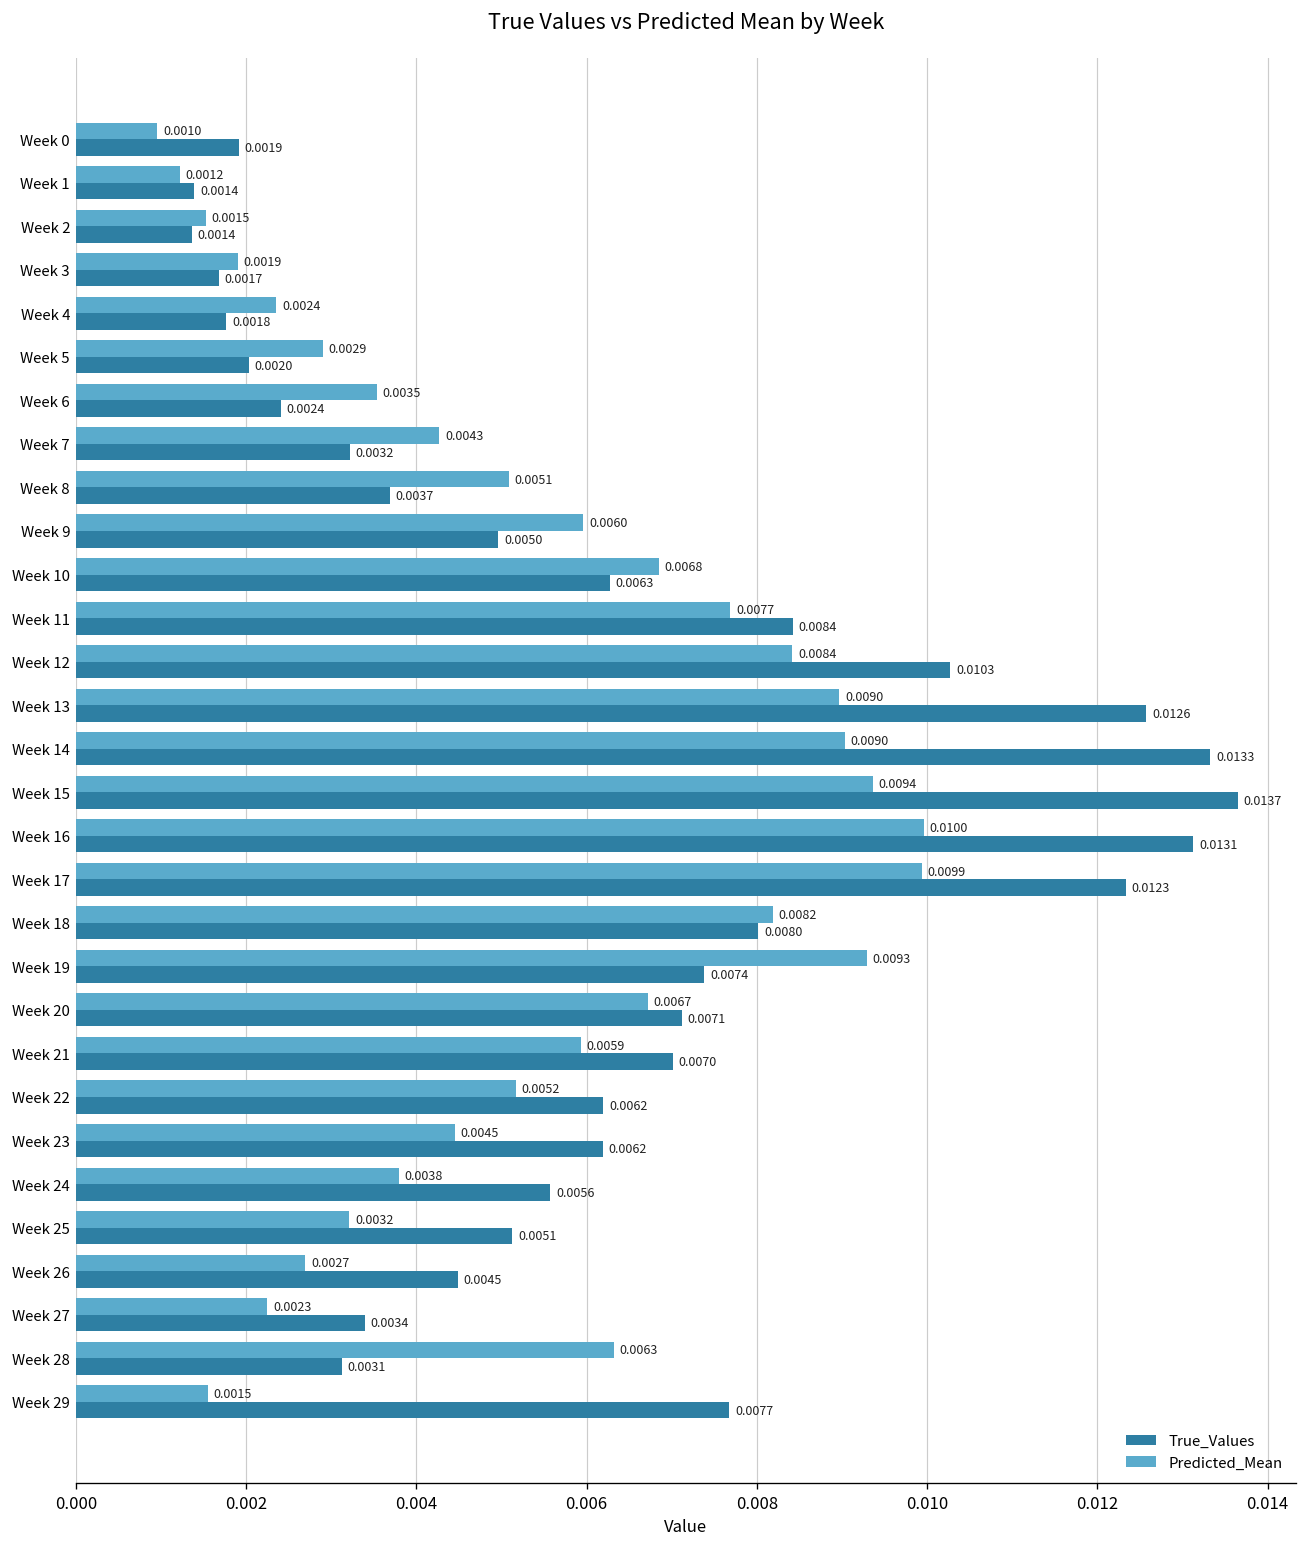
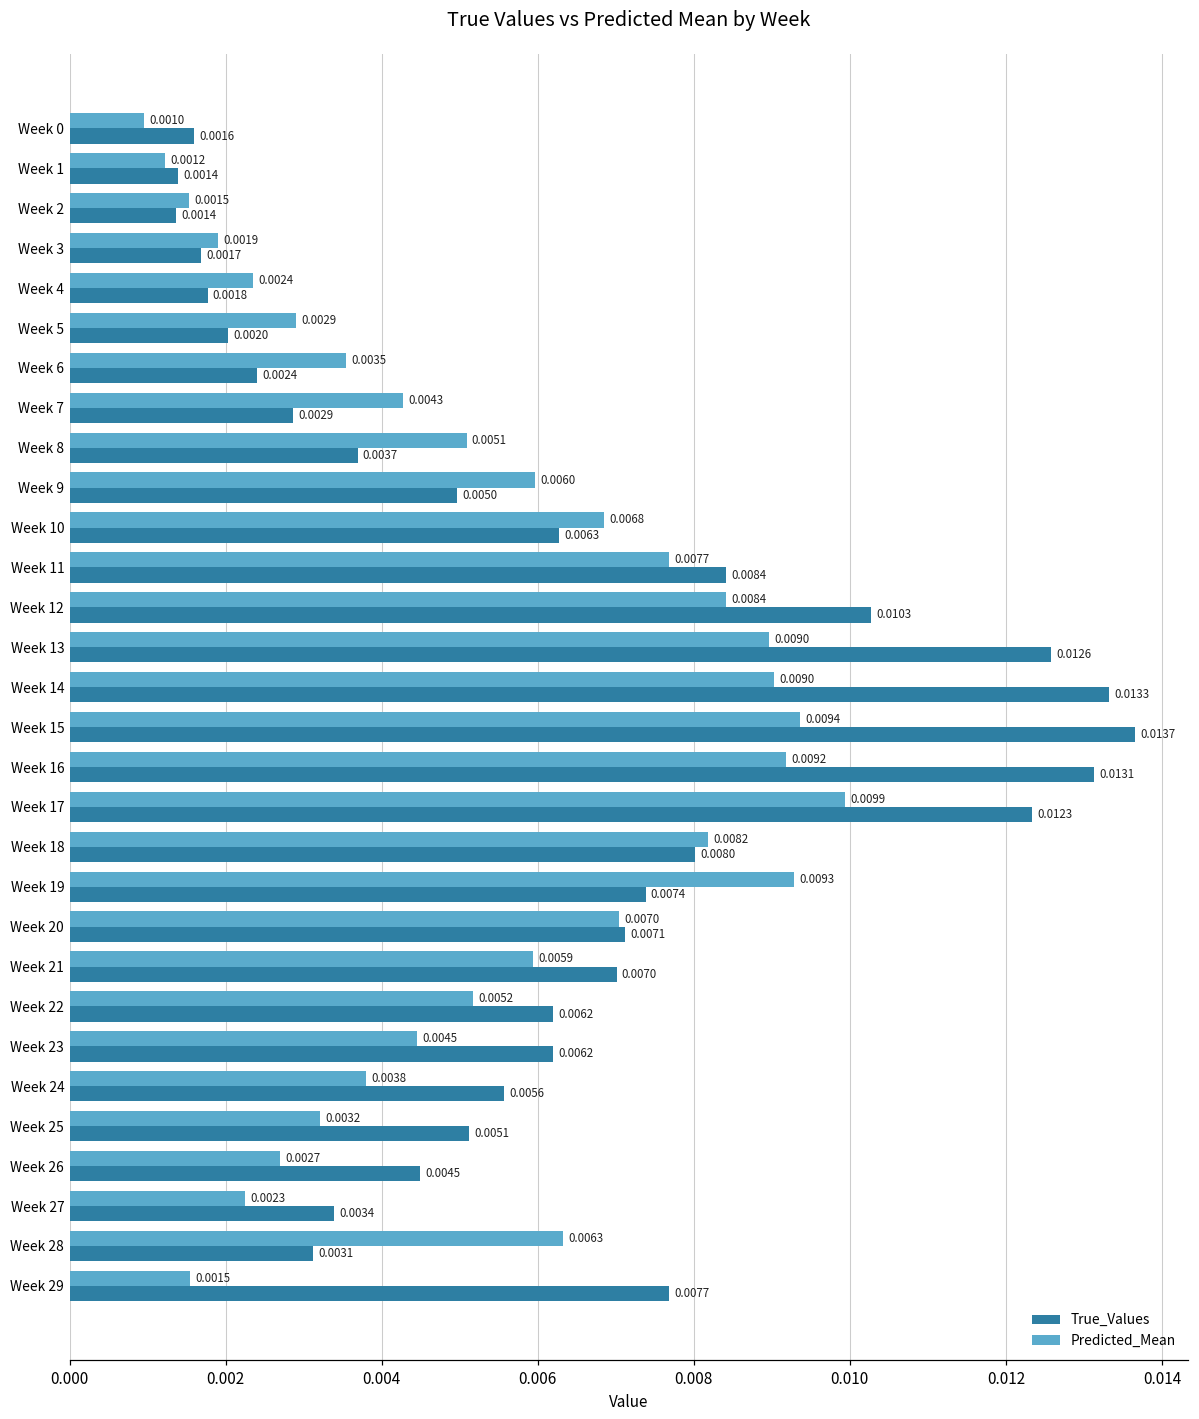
True_Values, Week 0: 0.0019 -> 0.0016
True_Values, Week 7: 0.0032 -> 0.0029
Predicted_Mean, Week 16: 0.0100 -> 0.0092
Predicted_Mean, Week 20: 0.0067 -> 0.0070
